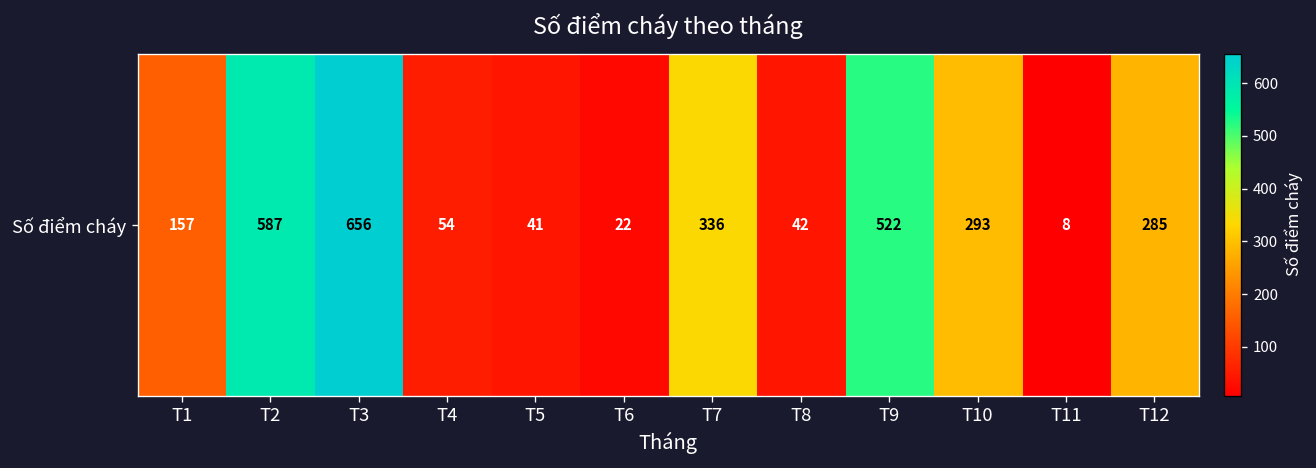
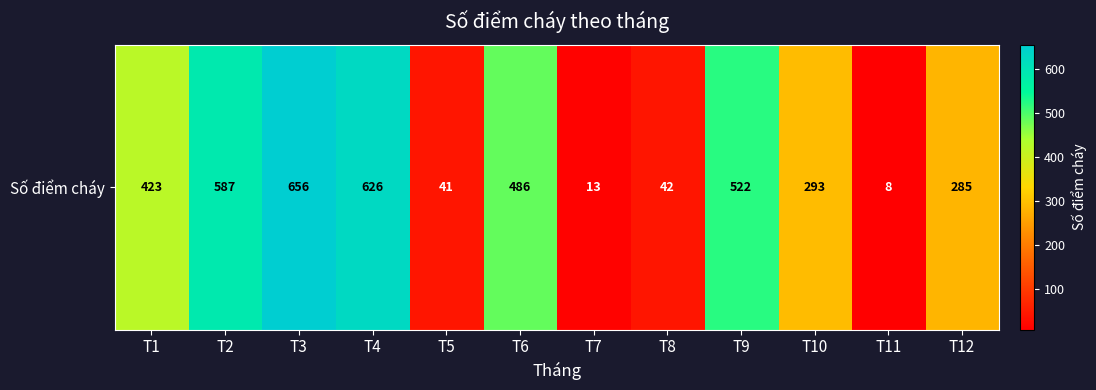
Số điểm cháy, T1: 157 -> 423
Số điểm cháy, T4: 54 -> 626
Số điểm cháy, T6: 22 -> 486
Số điểm cháy, T7: 336 -> 13
